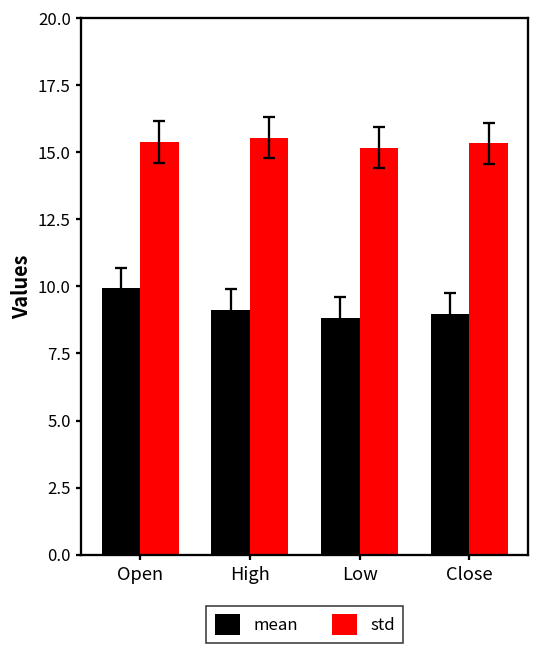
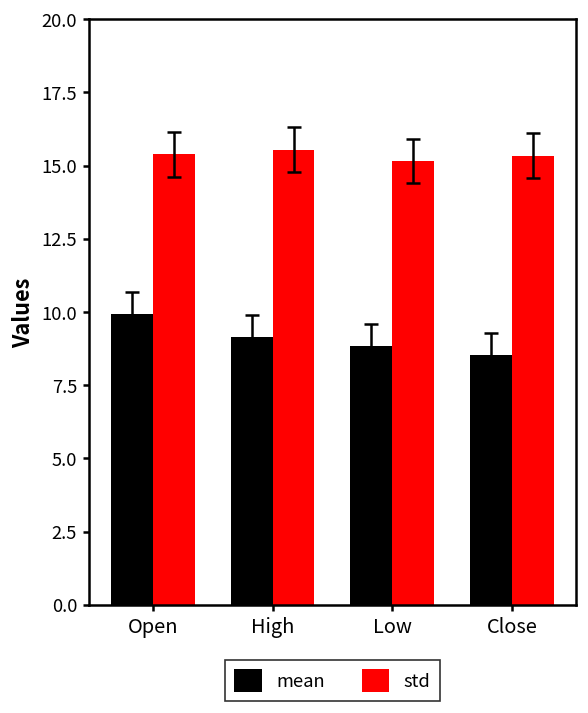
mean, Close: 9.0 -> 8.5
